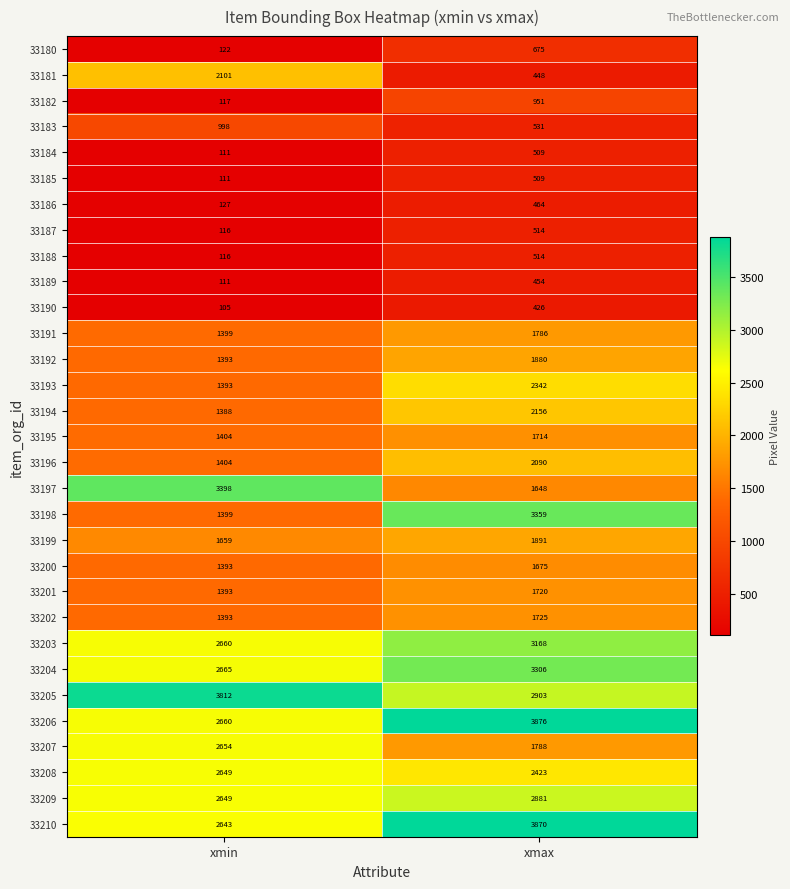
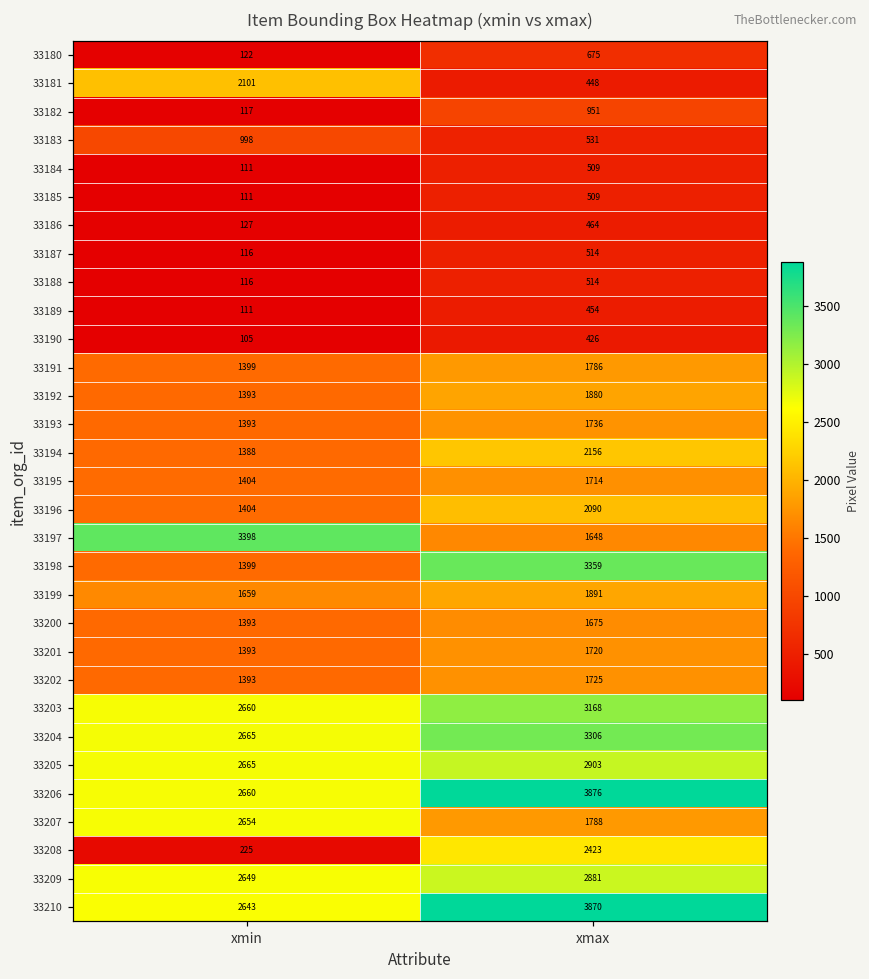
33193, xmax: 2342 -> 1736
33205, xmin: 3812 -> 2665
33208, xmin: 2649 -> 225
